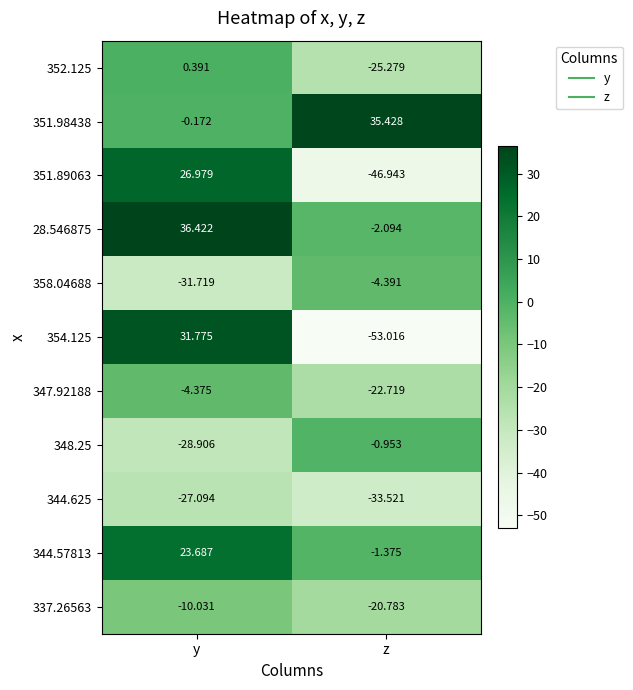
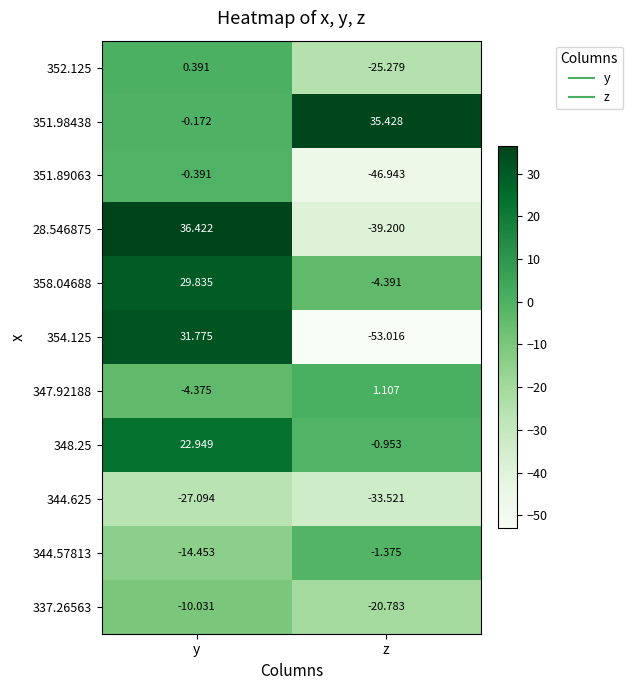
351.89063, y: 26.979 -> -0.391
28.546875, z: -2.094 -> -39.200
358.04688, y: -31.719 -> 29.835
347.92188, z: -22.719 -> 1.107
348.25, y: -28.906 -> 22.949
344.57813, y: 23.687 -> -14.453
